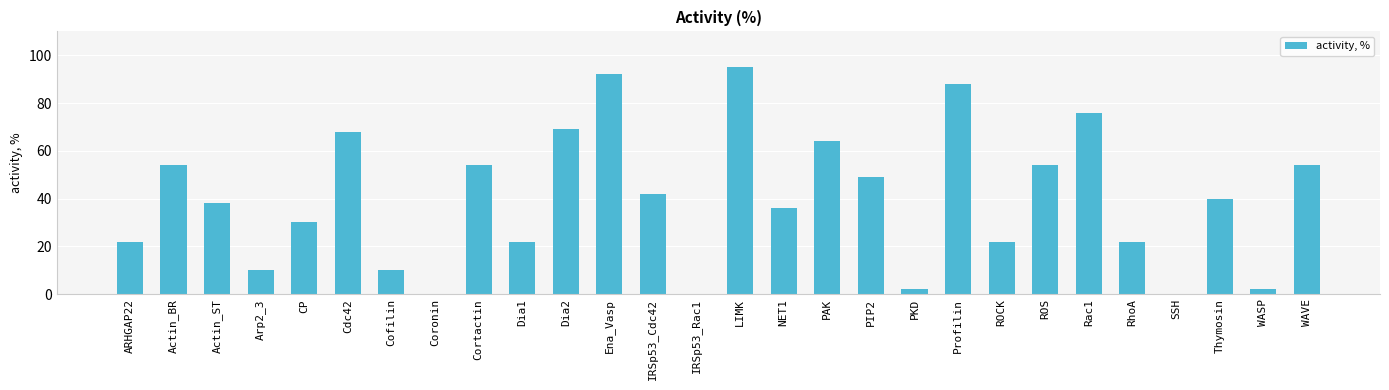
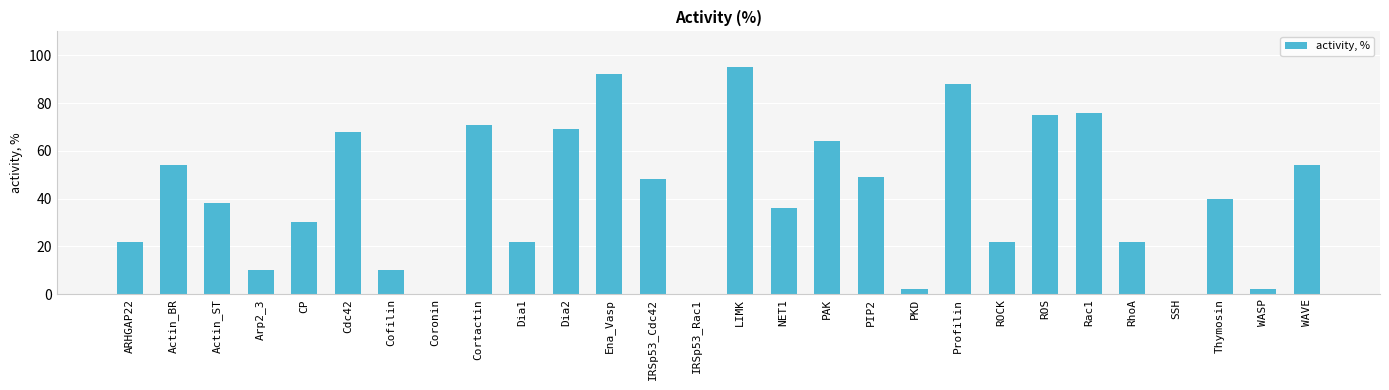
Cortactin: 54 -> 71
IRSp53_Cdc42: 42 -> 48
ROS: 54 -> 75
